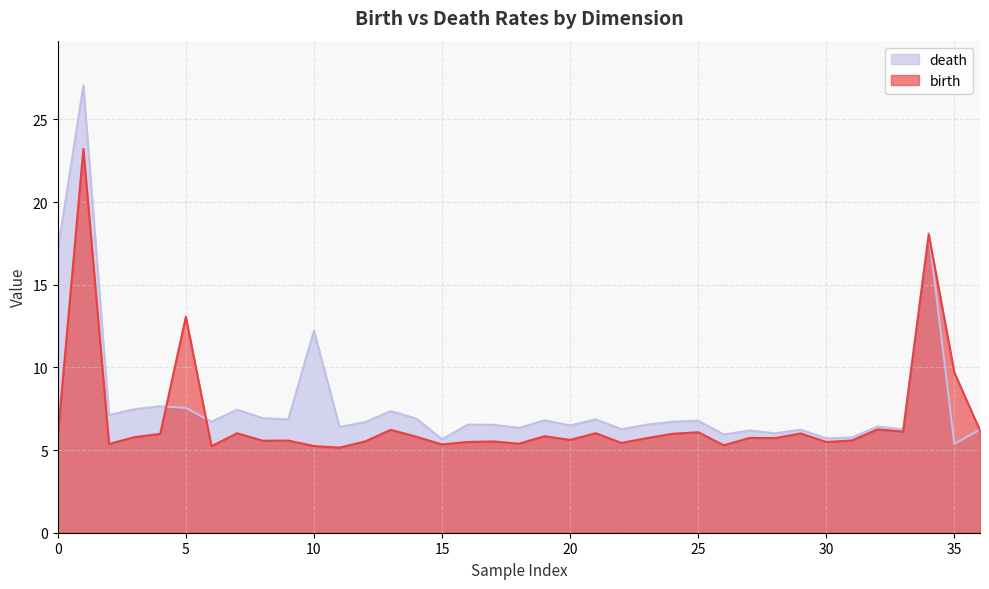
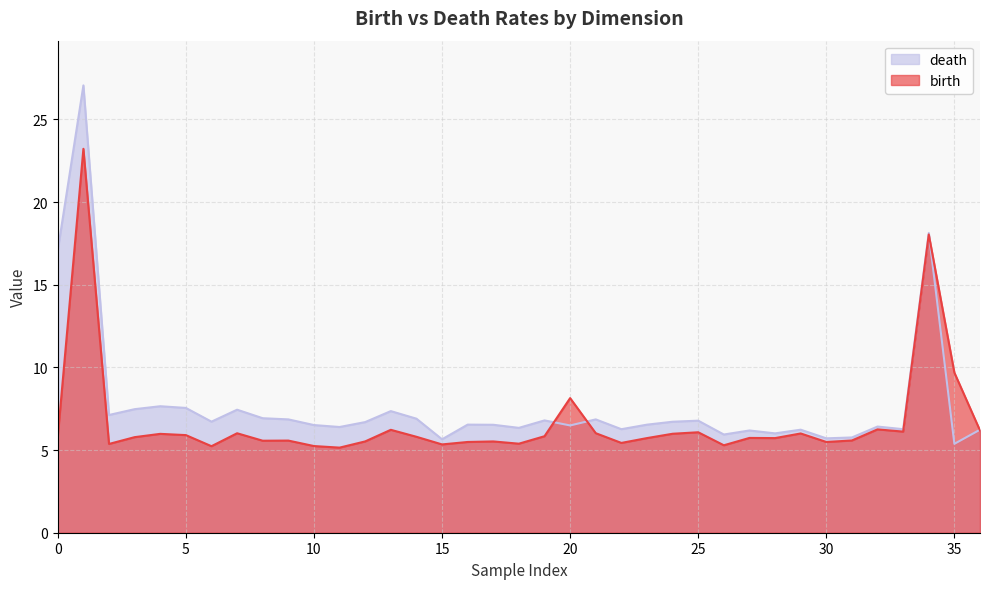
birth, 5: 13.1 -> 5.9
death, 10: 12.2 -> 6.5
birth, 20: 5.6 -> 8.1
